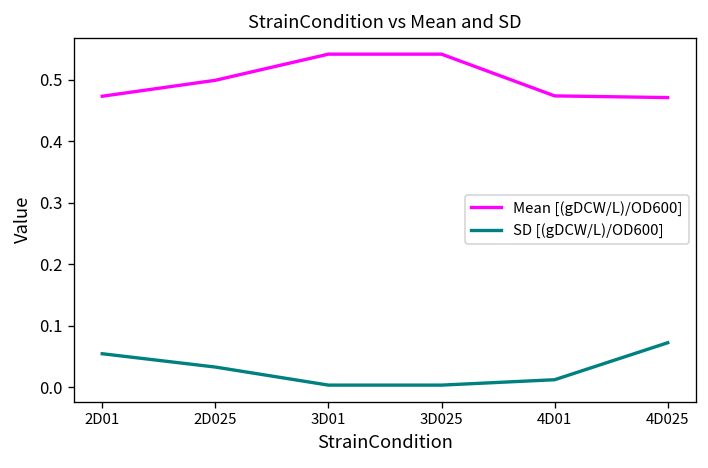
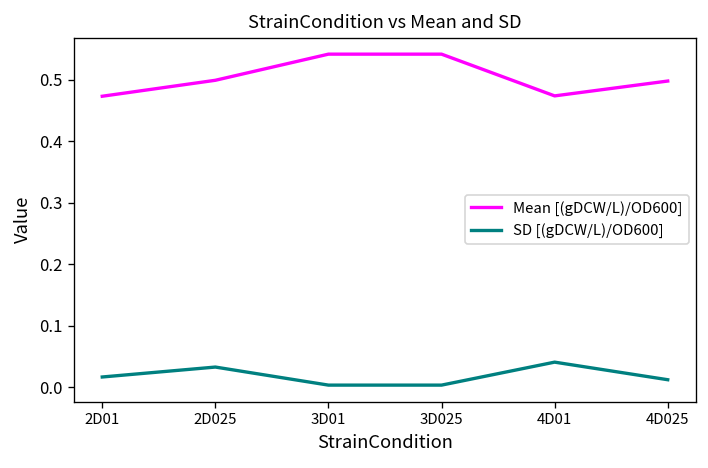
SD [(gDCW/L)/OD600], 2D01: 0.05 -> 0.02
SD [(gDCW/L)/OD600], 4D01: 0.01 -> 0.04
Mean [(gDCW/L)/OD600], 4D025: 0.47 -> 0.50
SD [(gDCW/L)/OD600], 4D025: 0.07 -> 0.01
